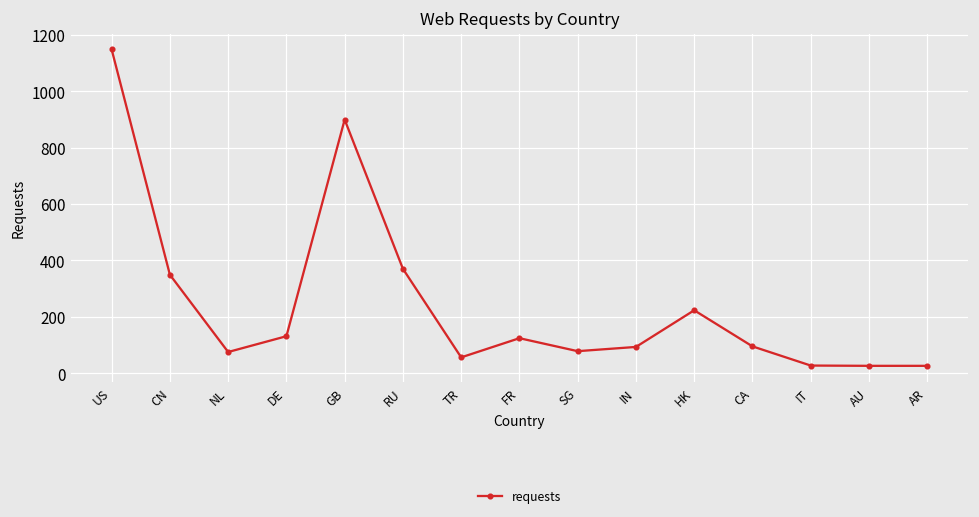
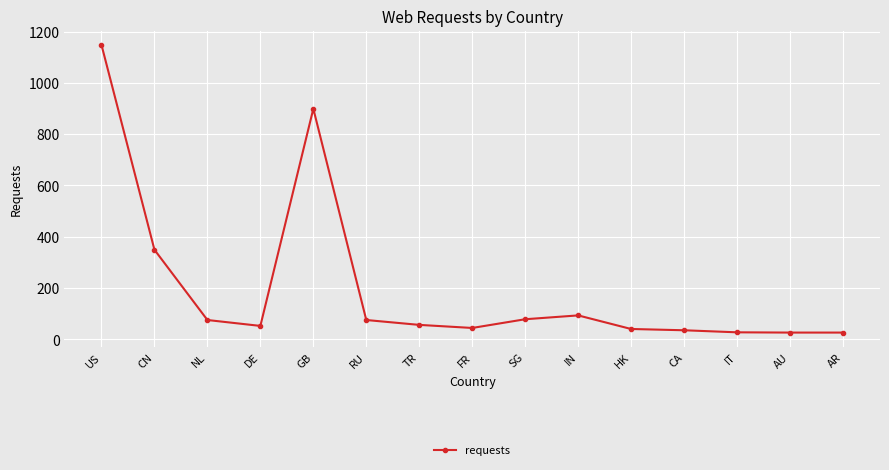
DE: 130 -> 50
RU: 370 -> 80
FR: 120 -> 40
HK: 220 -> 40
CA: 100 -> 40
